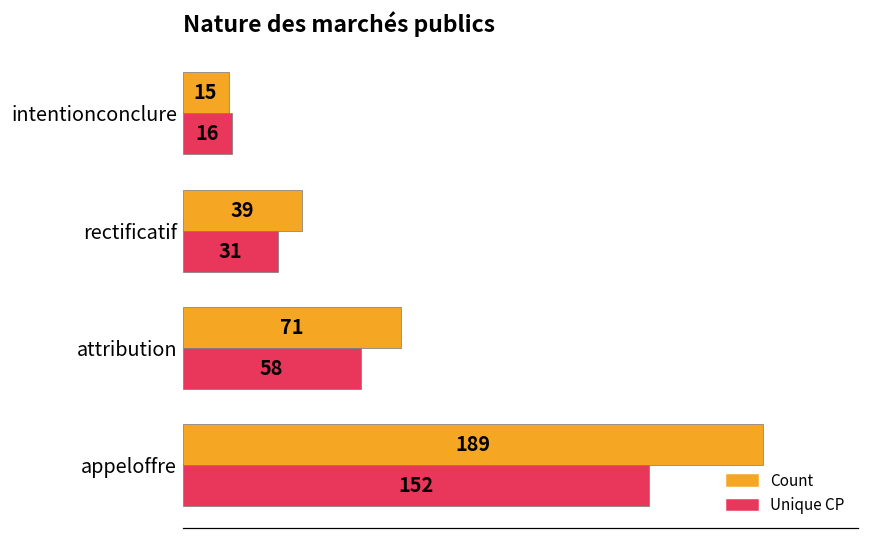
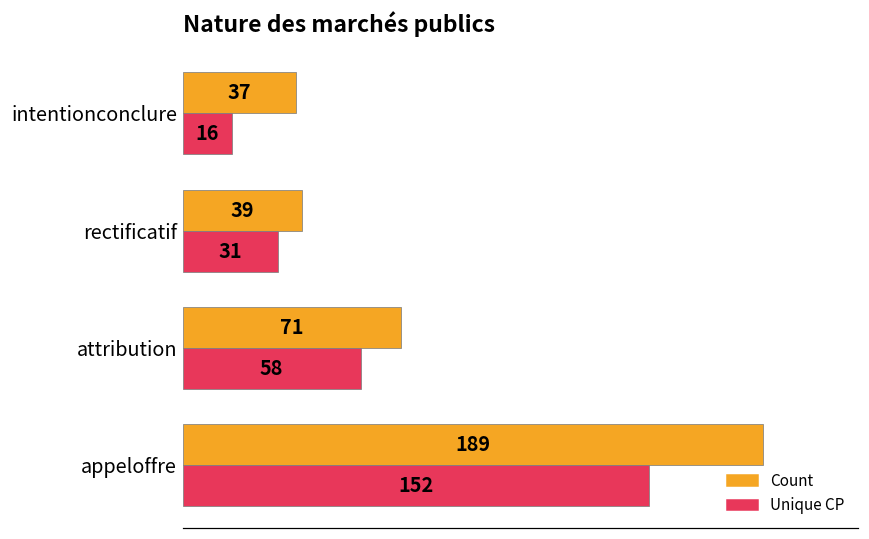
Count, intentionconclure: 15 -> 37
